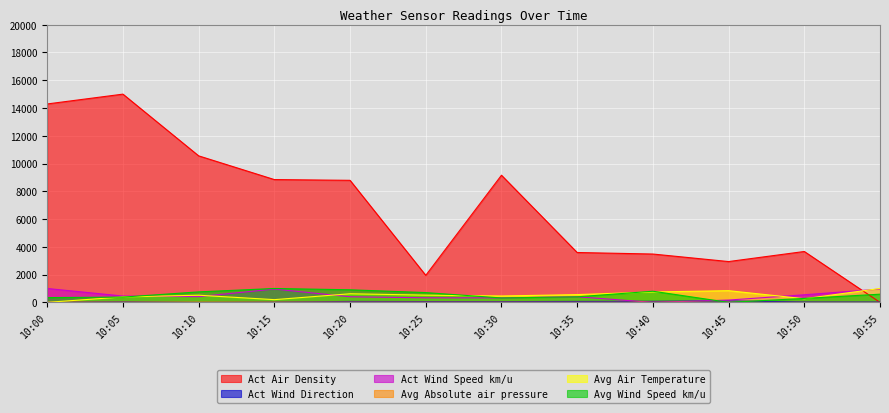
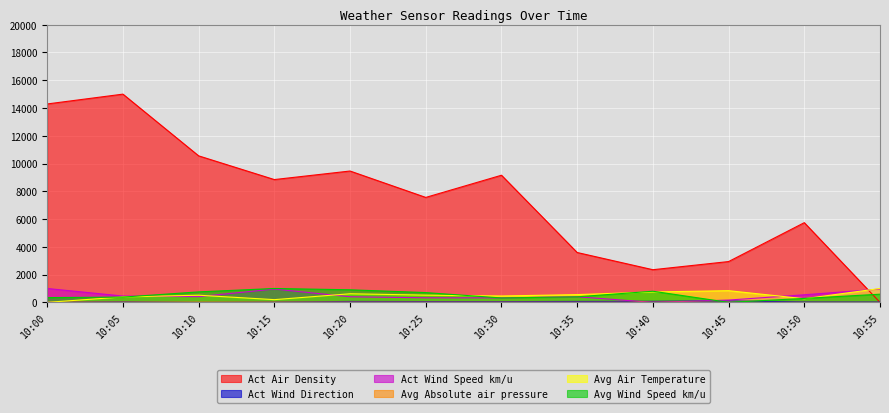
Act Air Density, 10:20: 8800 -> 9500
Act Air Density, 10:25: 1900 -> 7600
Act Air Density, 10:40: 3500 -> 2400
Act Air Density, 10:50: 3700 -> 5700
